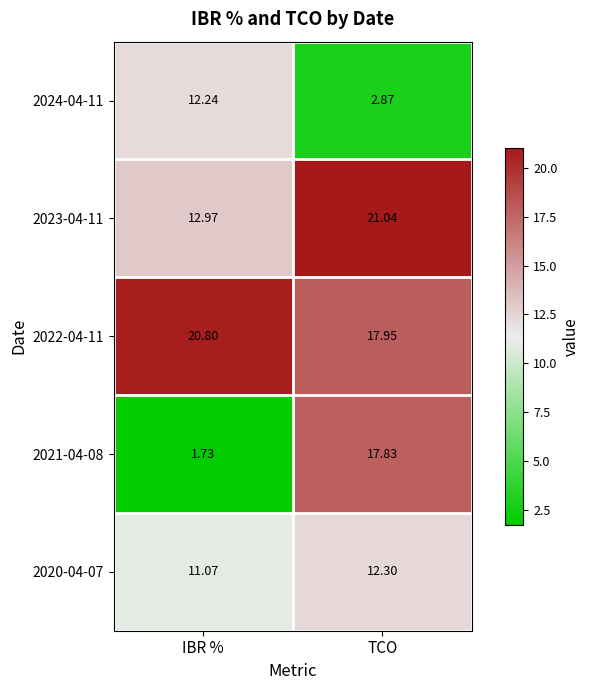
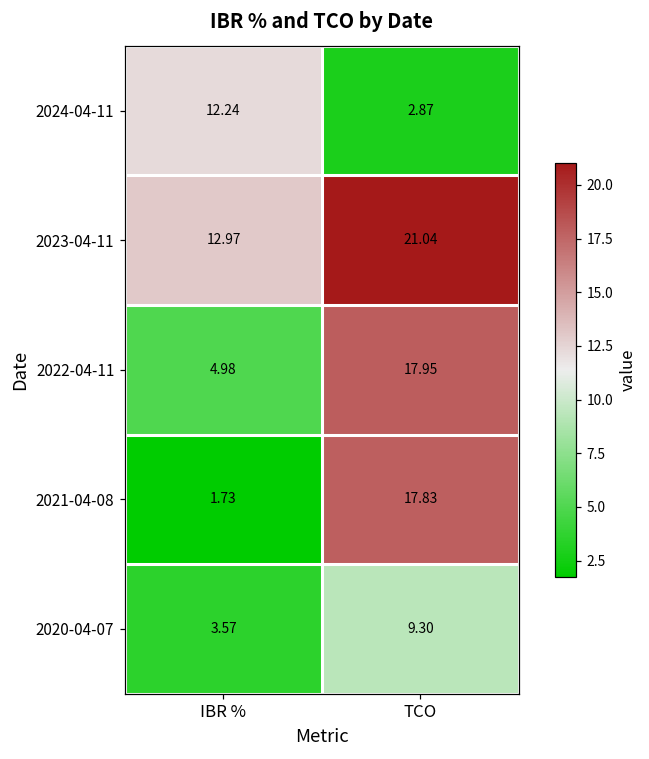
2022-04-11, IBR %: 20.80 -> 4.98
2020-04-07, IBR %: 11.07 -> 3.57
2020-04-07, TCO: 12.30 -> 9.30
